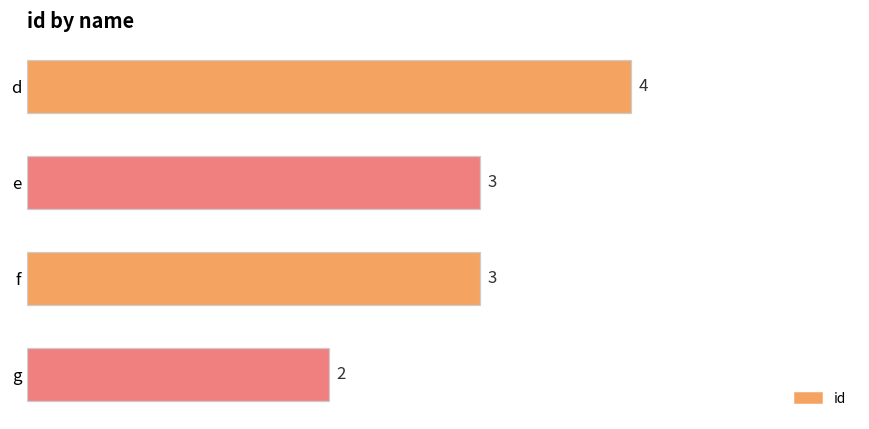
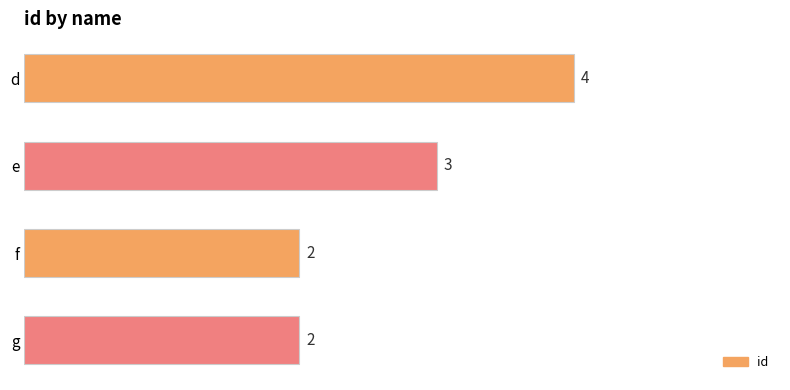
f: 3 -> 2
